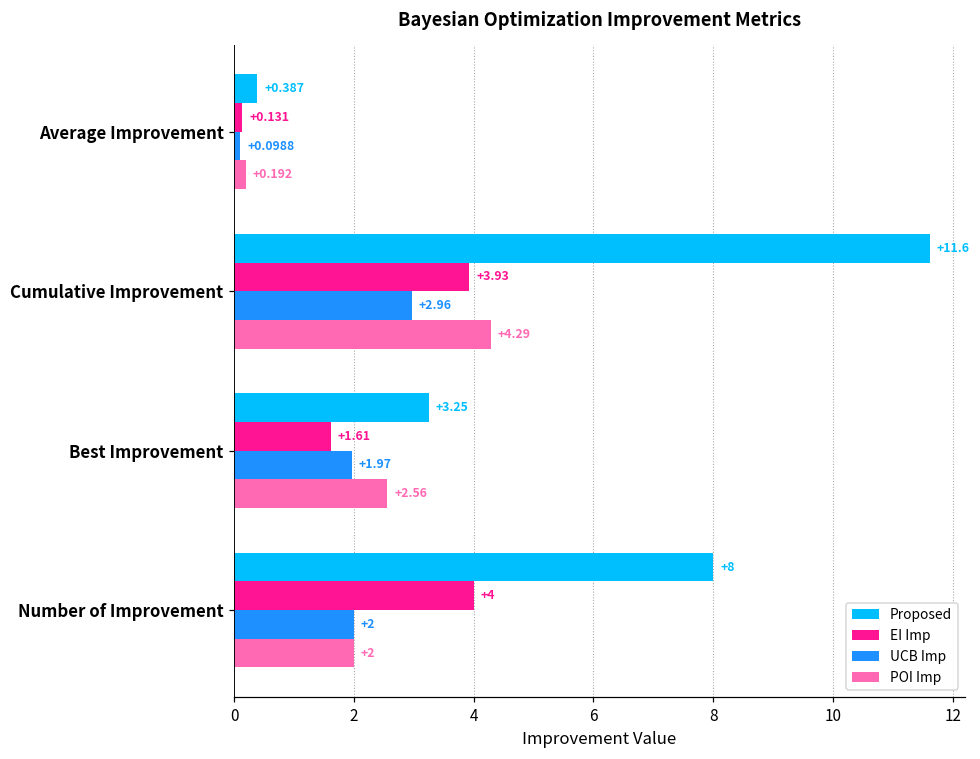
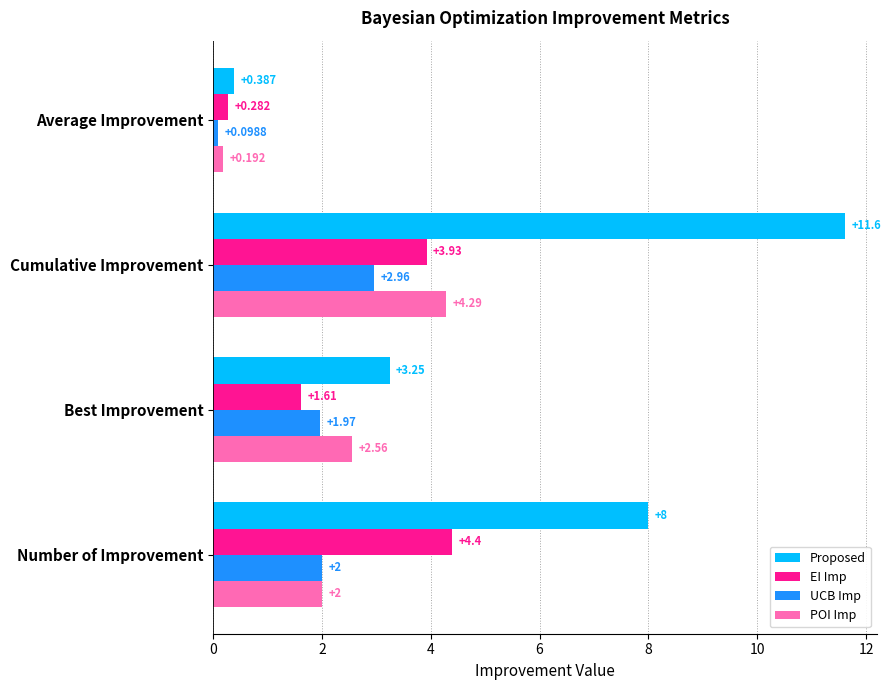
EI Imp, Average Improvement: +0.131 -> +0.282
EI Imp, Number of Improvement: +4 -> +4.4
